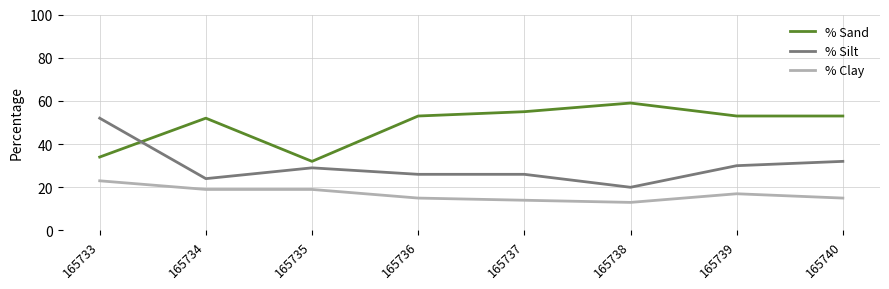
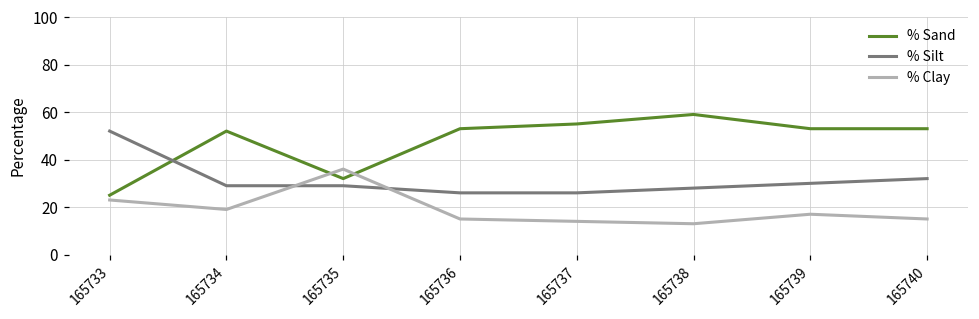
% Sand, 165733: 34 -> 25
% Silt, 165734: 24 -> 29
% Clay, 165735: 19 -> 36
% Silt, 165738: 20 -> 28
